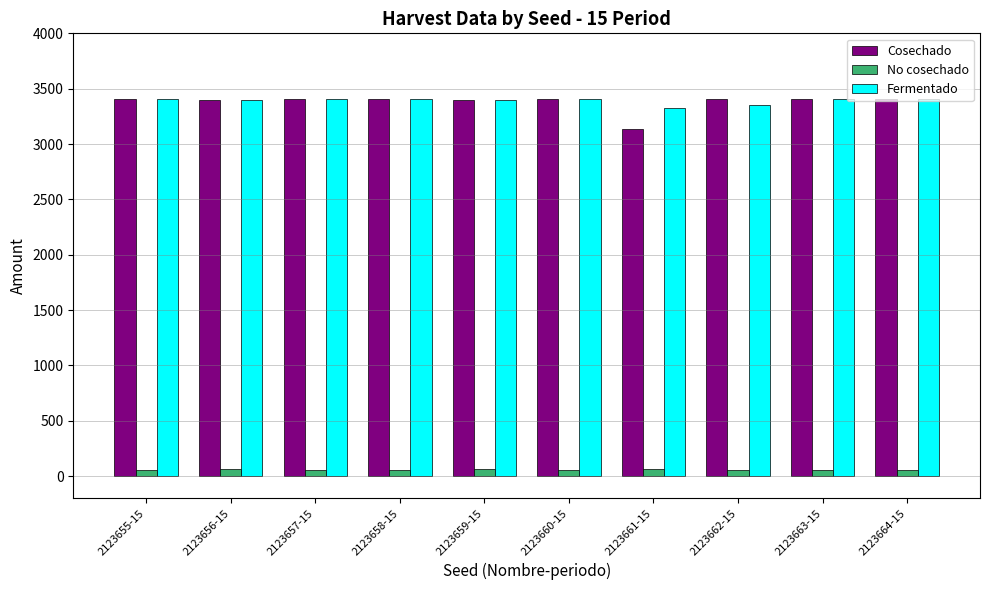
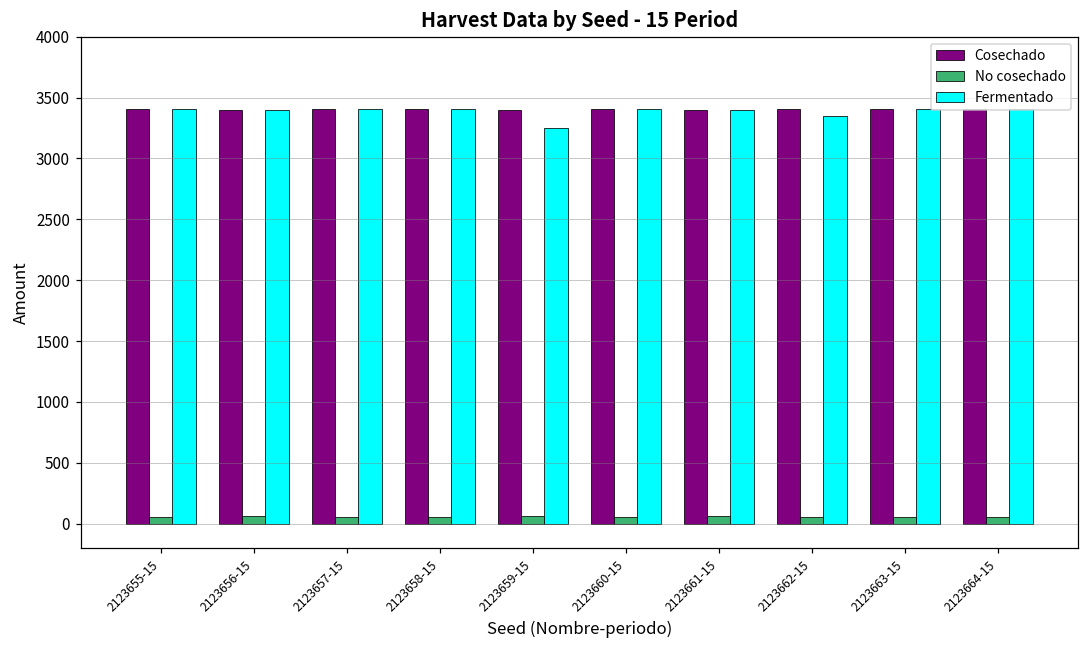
Fermentado, 2123659-15: 3400 -> 3250
Cosechado, 2123661-15: 3140 -> 3400
Fermentado, 2123661-15: 3320 -> 3400
